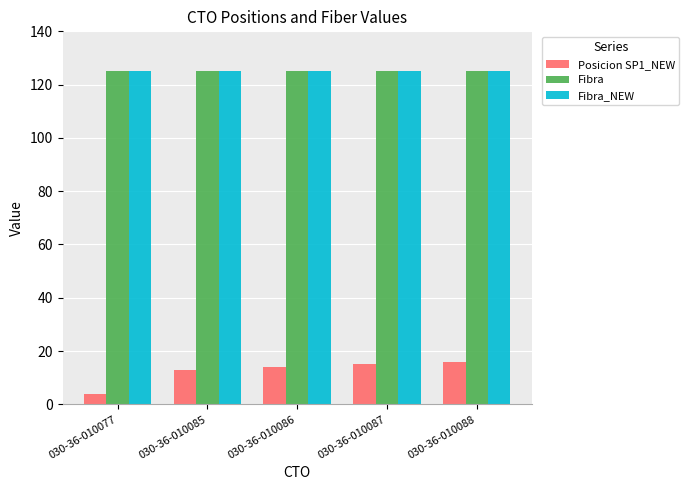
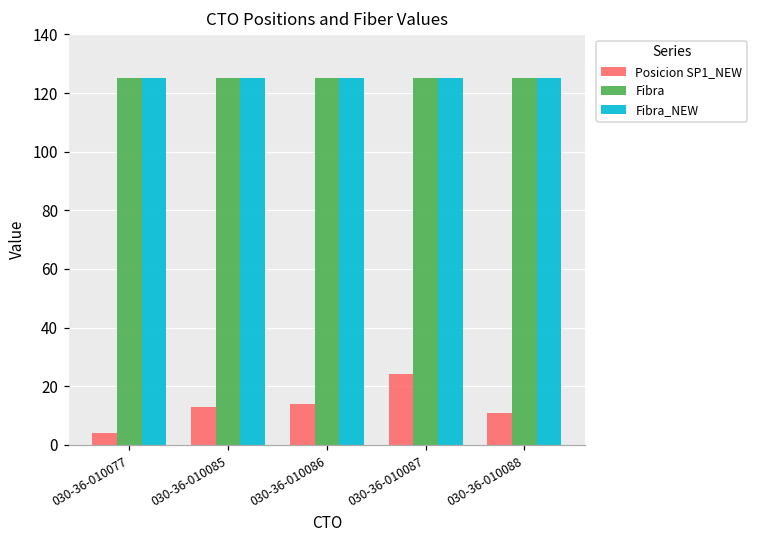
Posicion SP1_NEW, 030-36-010087: 15 -> 24
Posicion SP1_NEW, 030-36-010088: 16 -> 11
